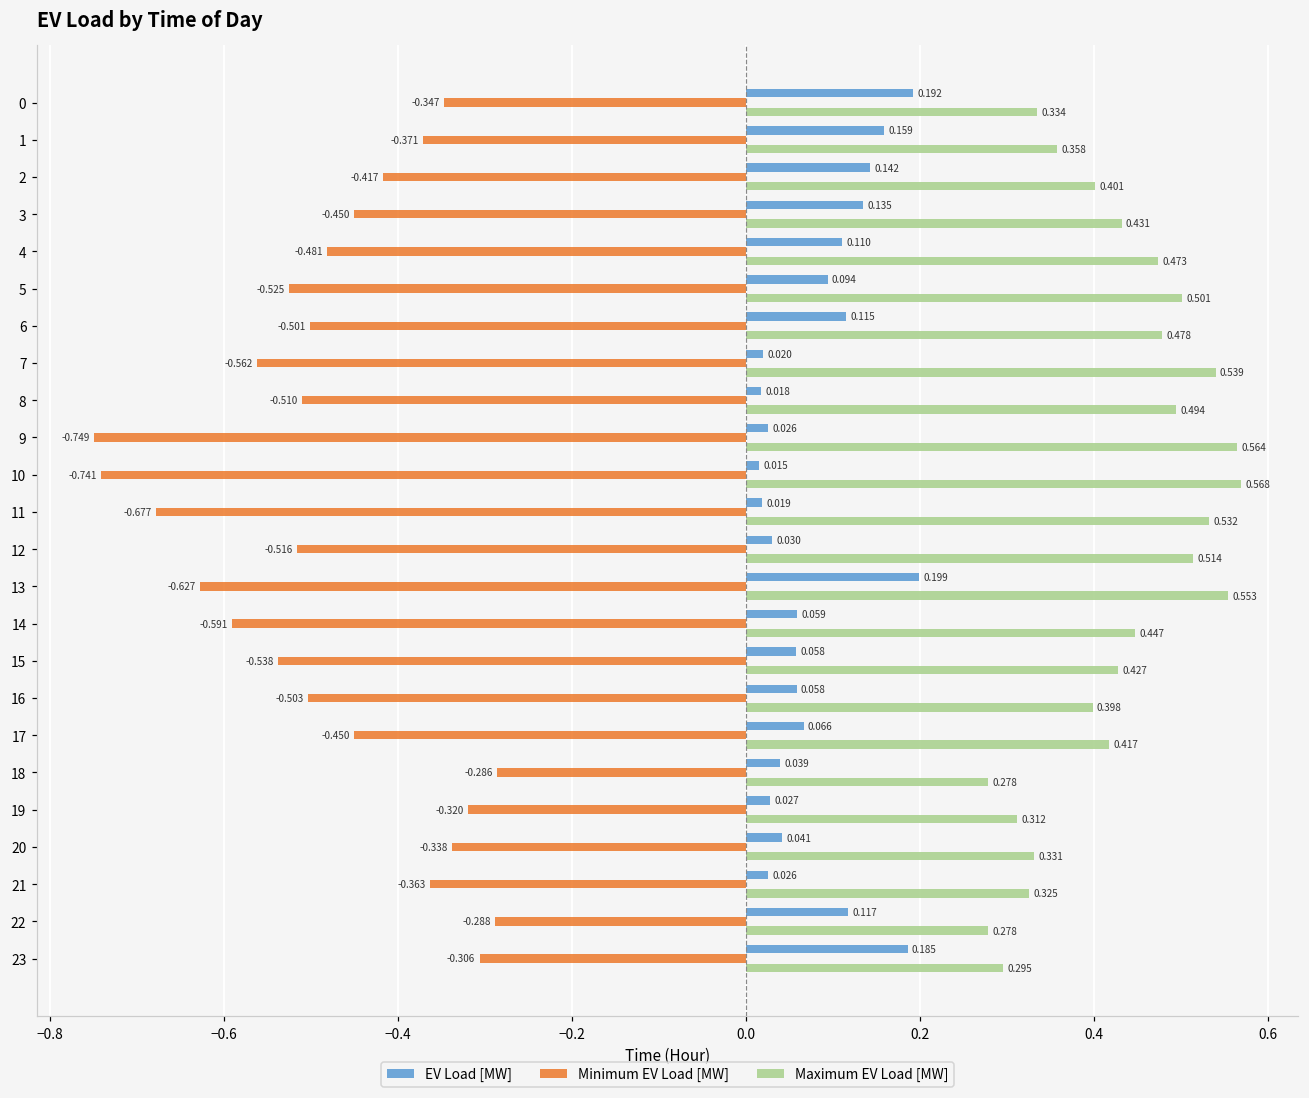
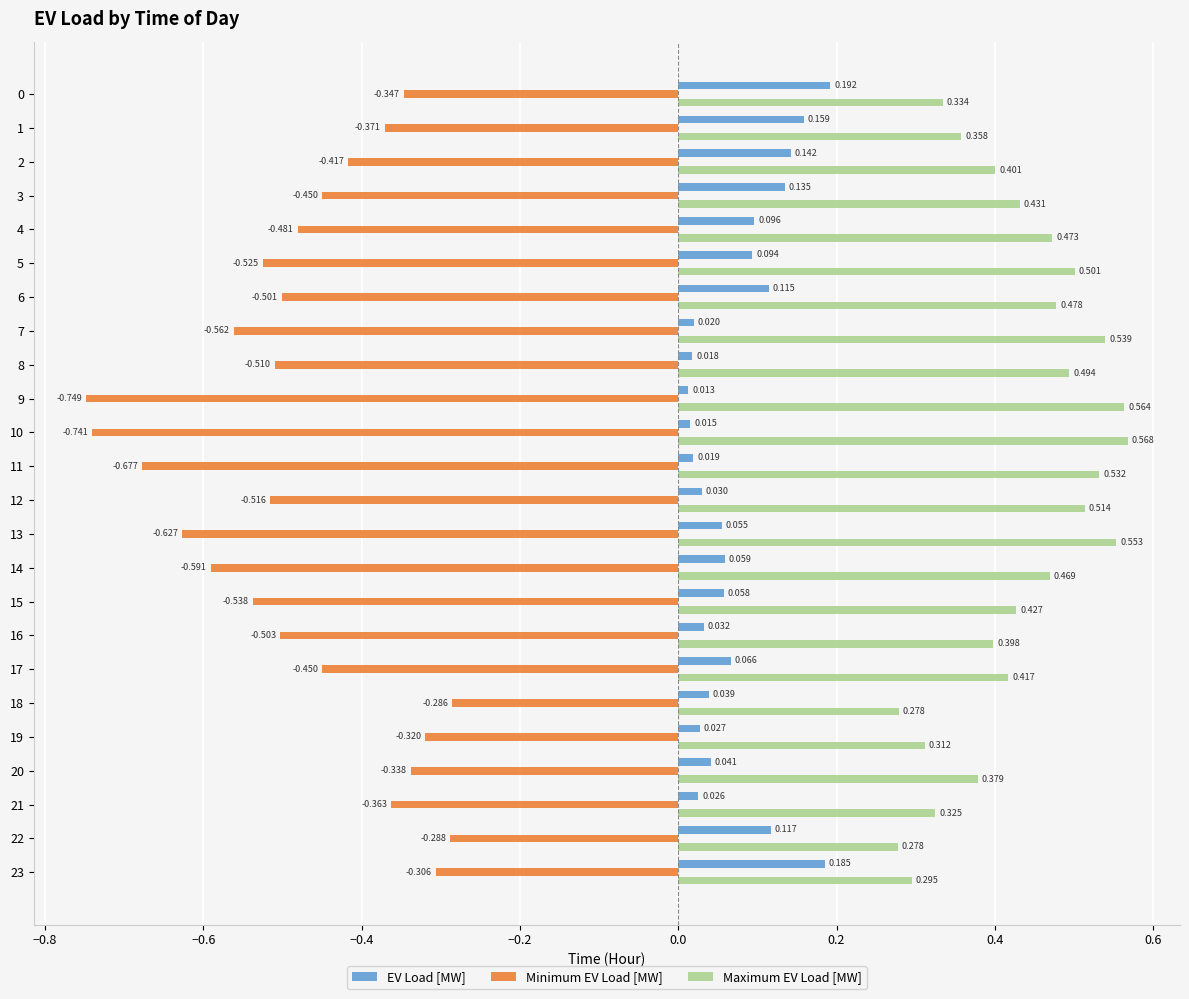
EV Load [MW], 4: 0.110 -> 0.096
EV Load [MW], 9: 0.026 -> 0.013
EV Load [MW], 13: 0.199 -> 0.055
Maximum EV Load [MW], 14: 0.447 -> 0.469
EV Load [MW], 16: 0.058 -> 0.032
Maximum EV Load [MW], 20: 0.331 -> 0.379
